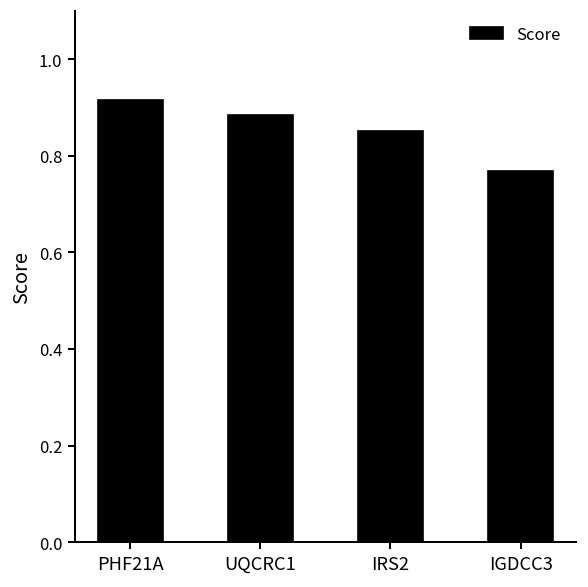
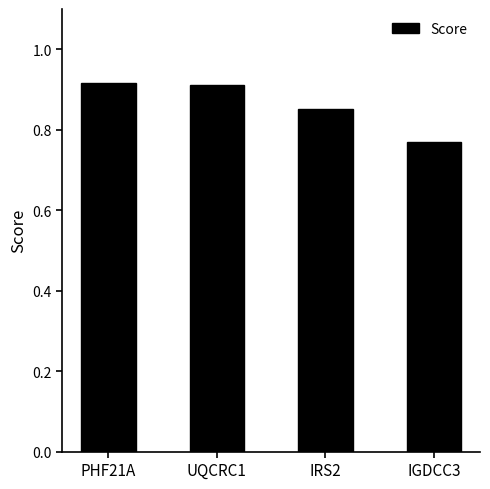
UQCRC1: 0.88 -> 0.91
